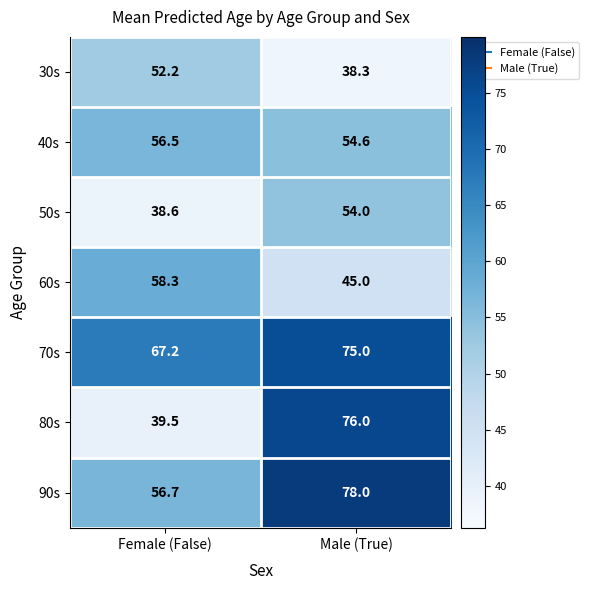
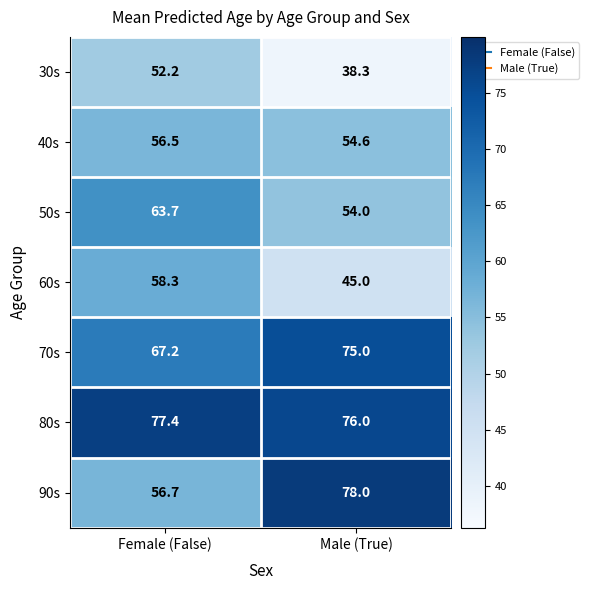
50s, Female (False): 38.6 -> 63.7
80s, Female (False): 39.5 -> 77.4
